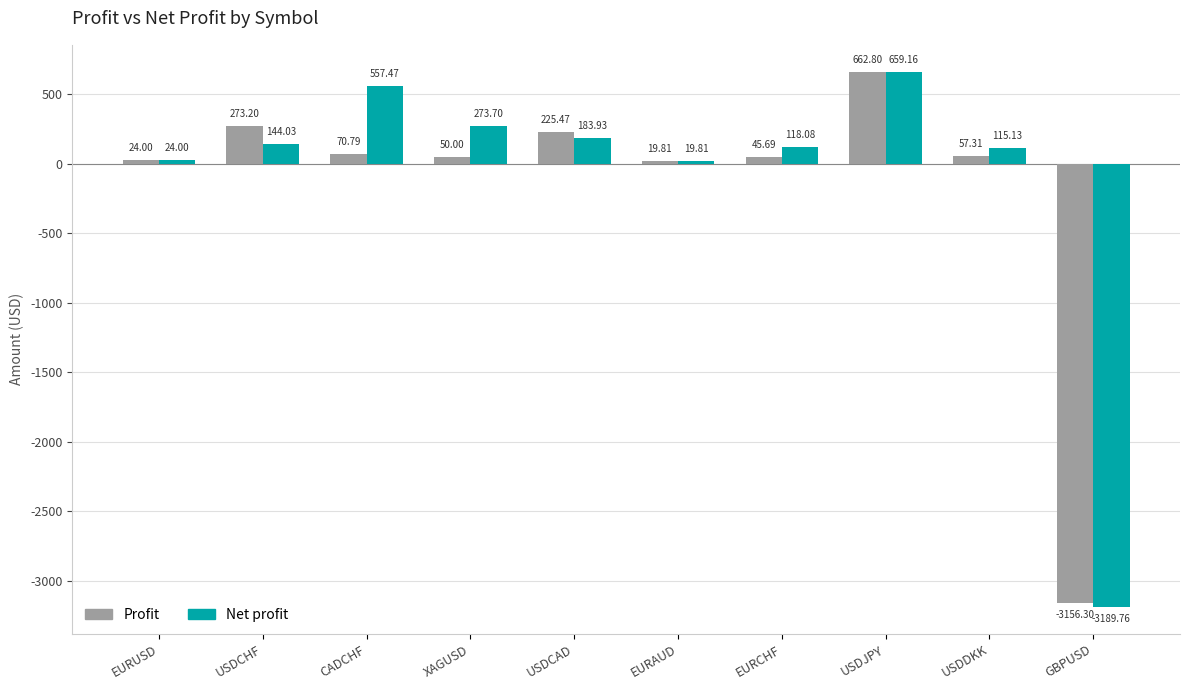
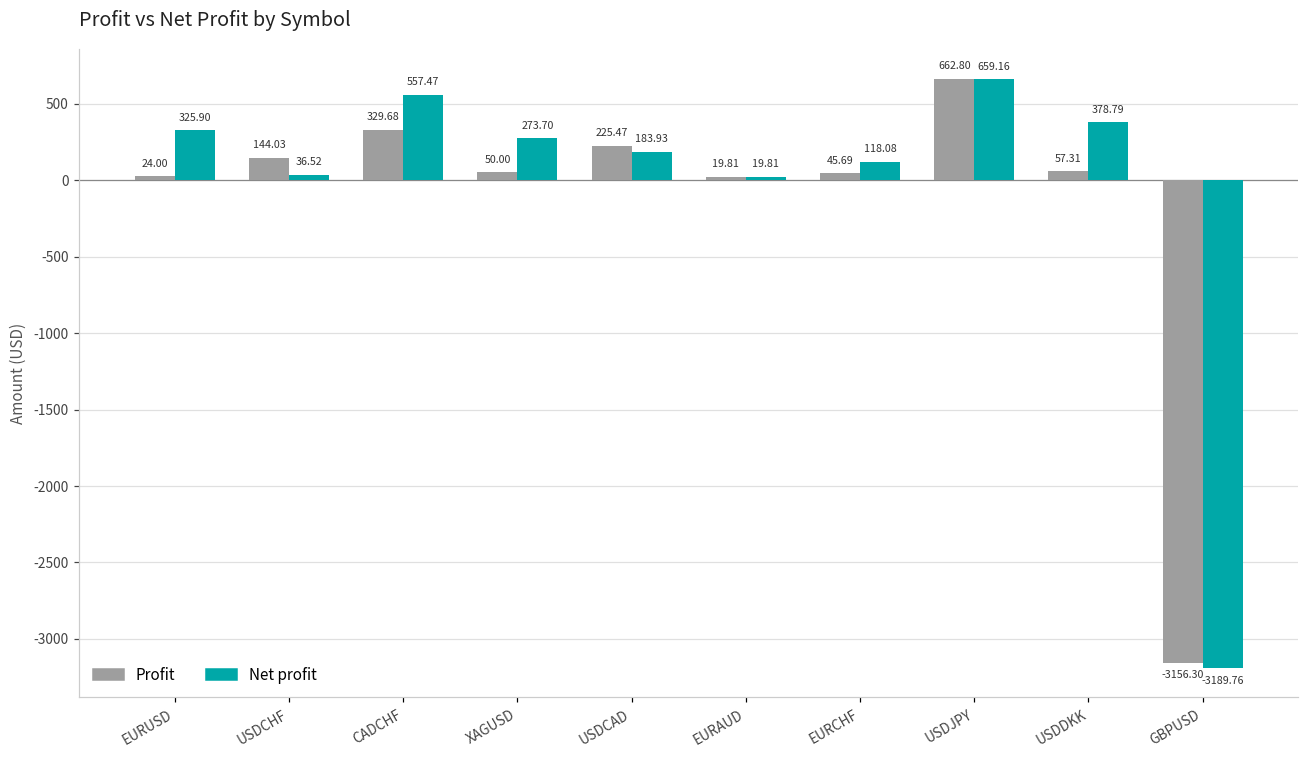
Net profit, EURUSD: 24.00 -> 325.90
Profit, USDCHF: 273.20 -> 144.03
Net profit, USDCHF: 144.03 -> 36.52
Profit, CADCHF: 70.79 -> 329.68
Net profit, USDDKK: 115.13 -> 378.79
